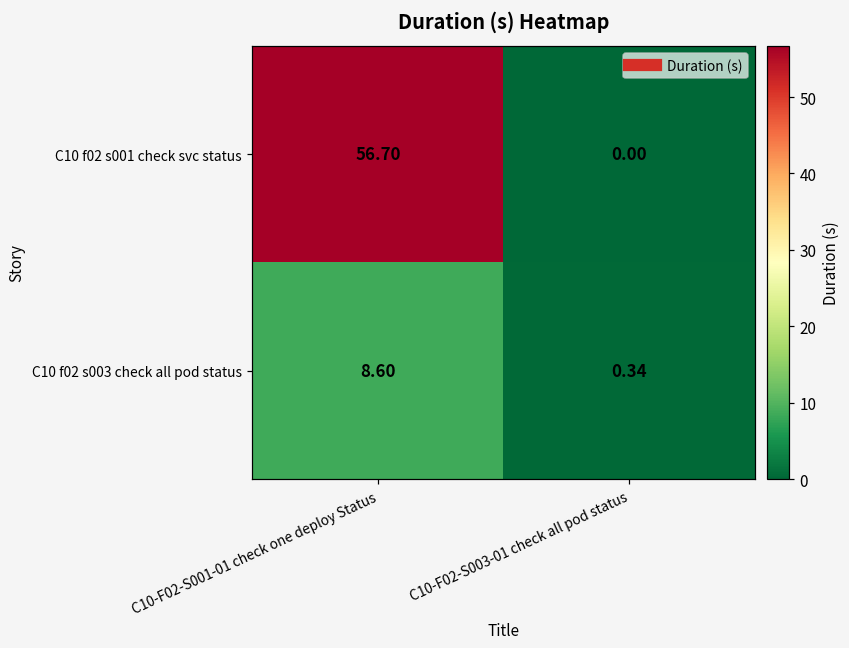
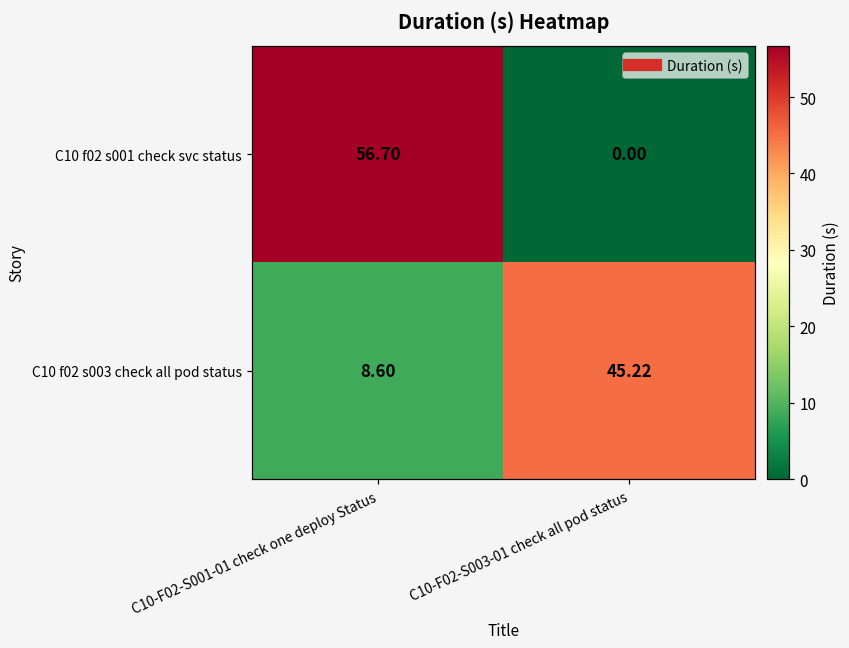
C10 f02 s003 check all pod status, C10-F02-S003-01 check all pod status: 0.34 -> 45.22
